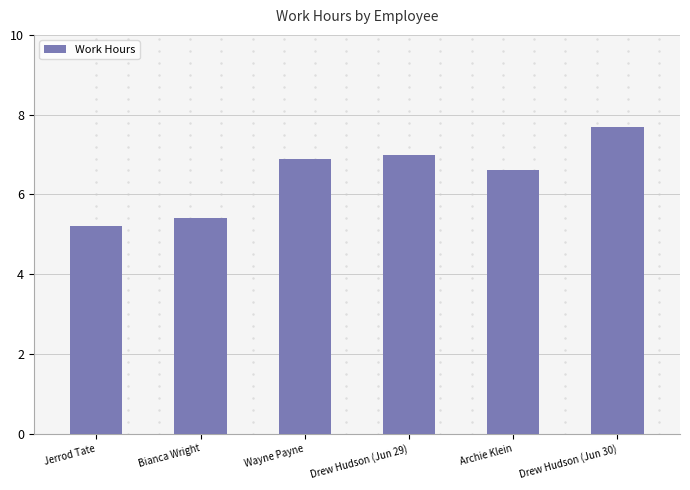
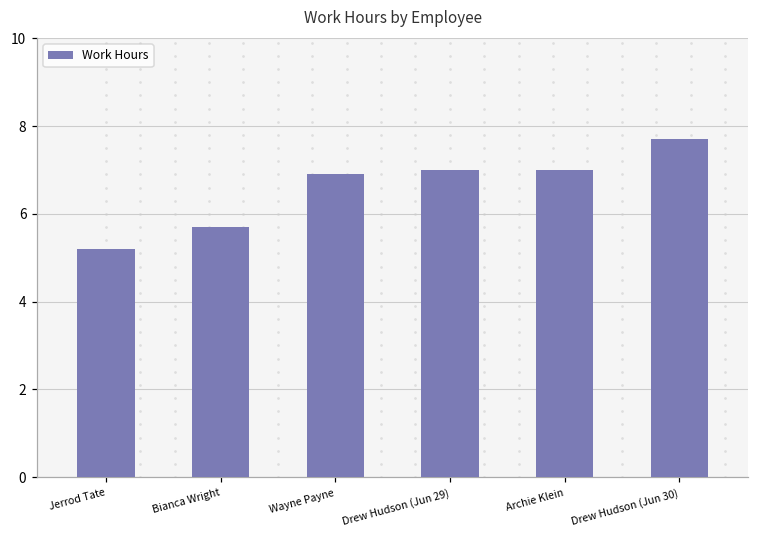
Work Hours, Bianca Wright: 5.4 -> 5.7
Work Hours, Archie Klein: 6.6 -> 7.0
